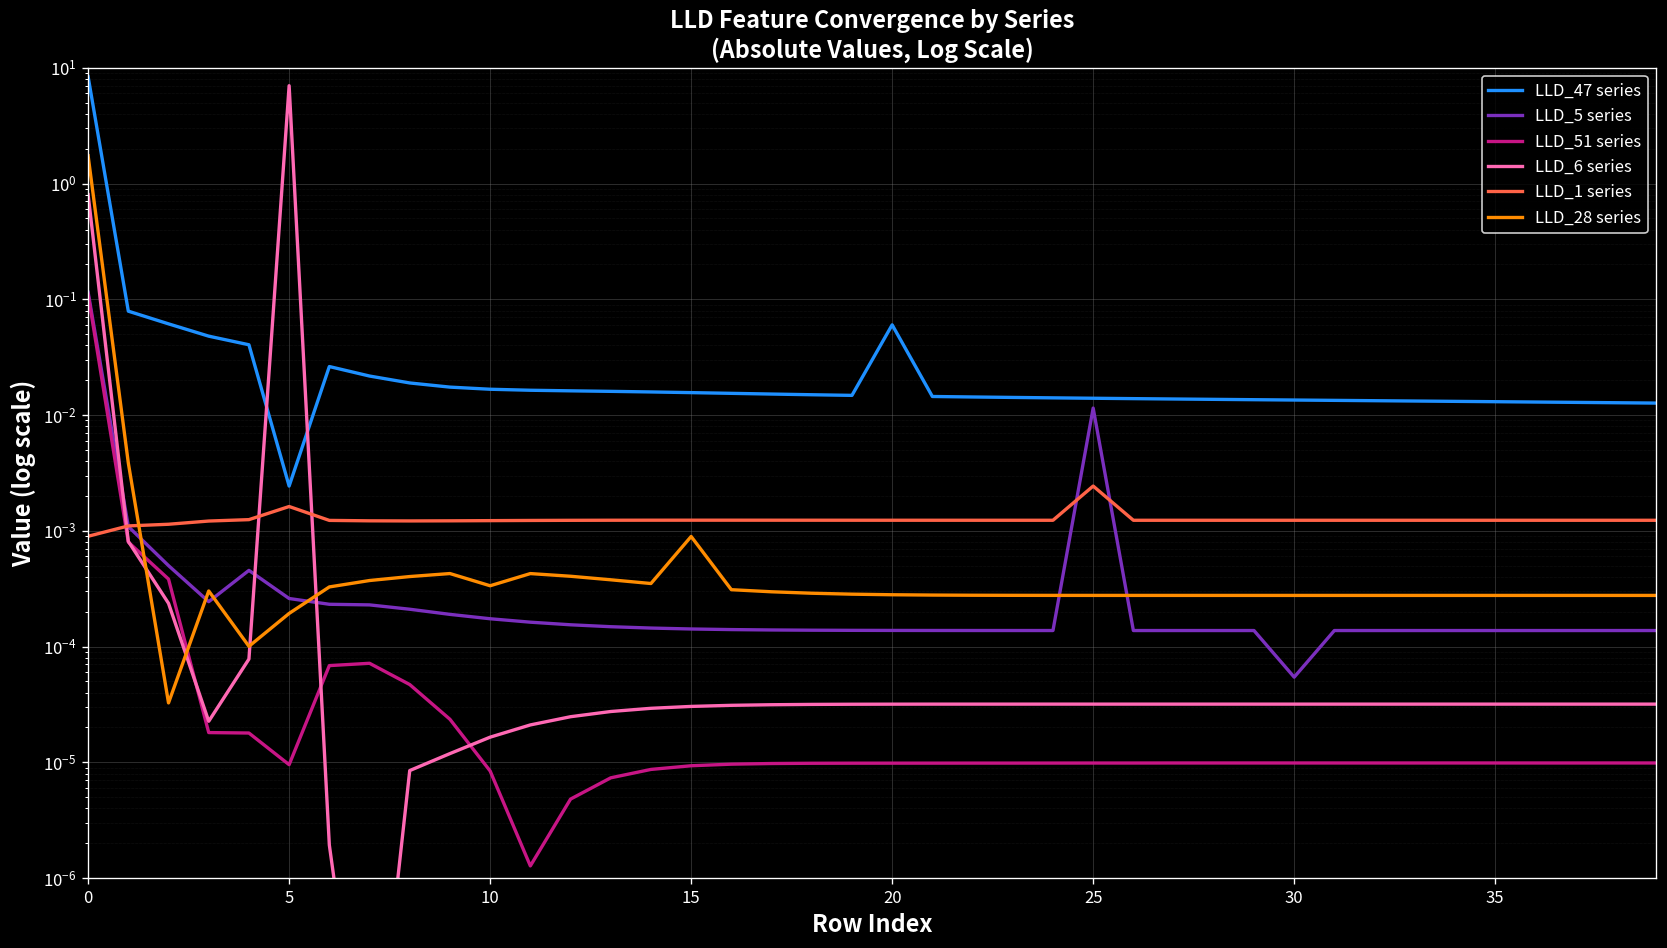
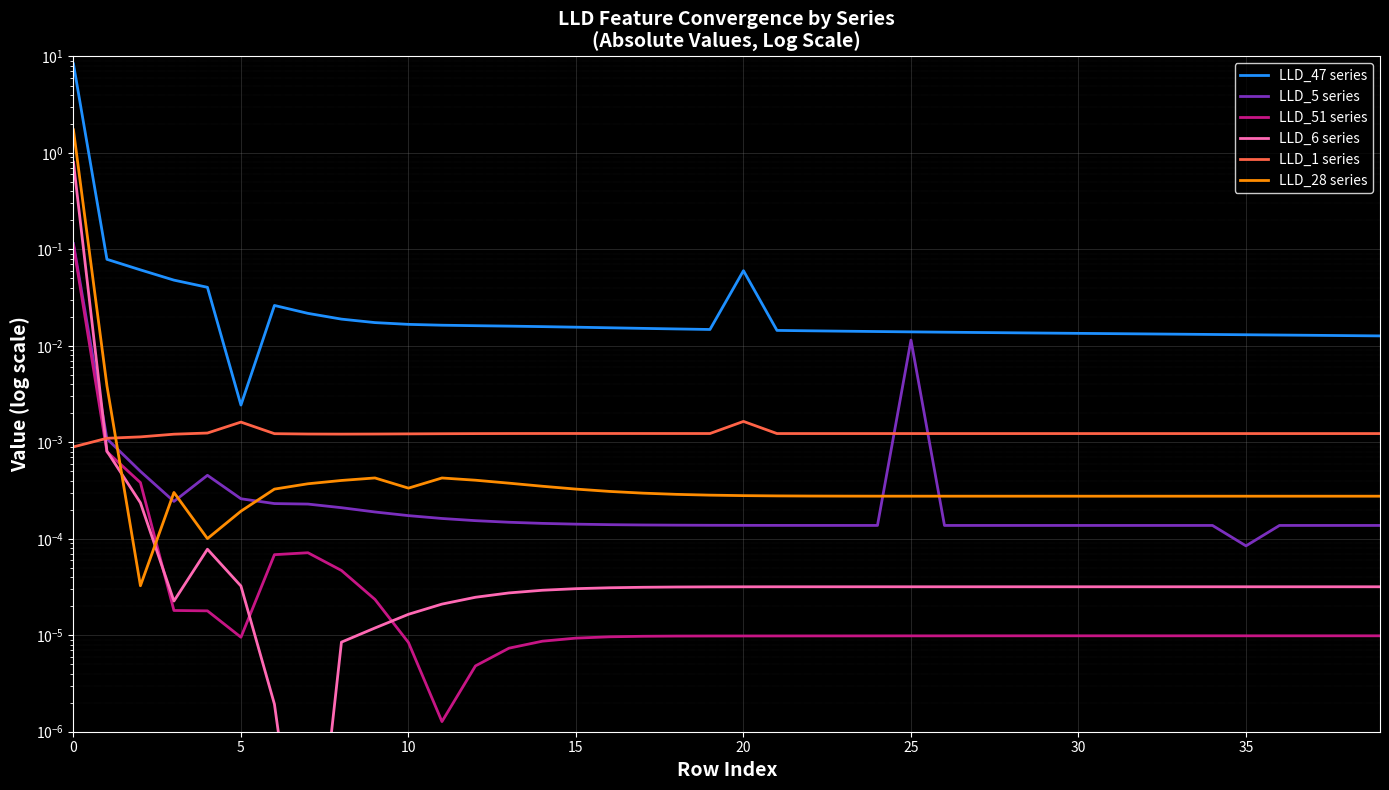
LLD_6 series, 5: 7 -> 0
LLD_28 series, 15: 0.0009 -> 0.00033
LLD_1 series, 20: 0.0012 -> 0.0016
LLD_1 series, 25: 0.0024 -> 0.0012
LLD_5 series, 30: 0.00005 -> 0.00014
LLD_5 series, 35: 0.00014 -> 0.00008
